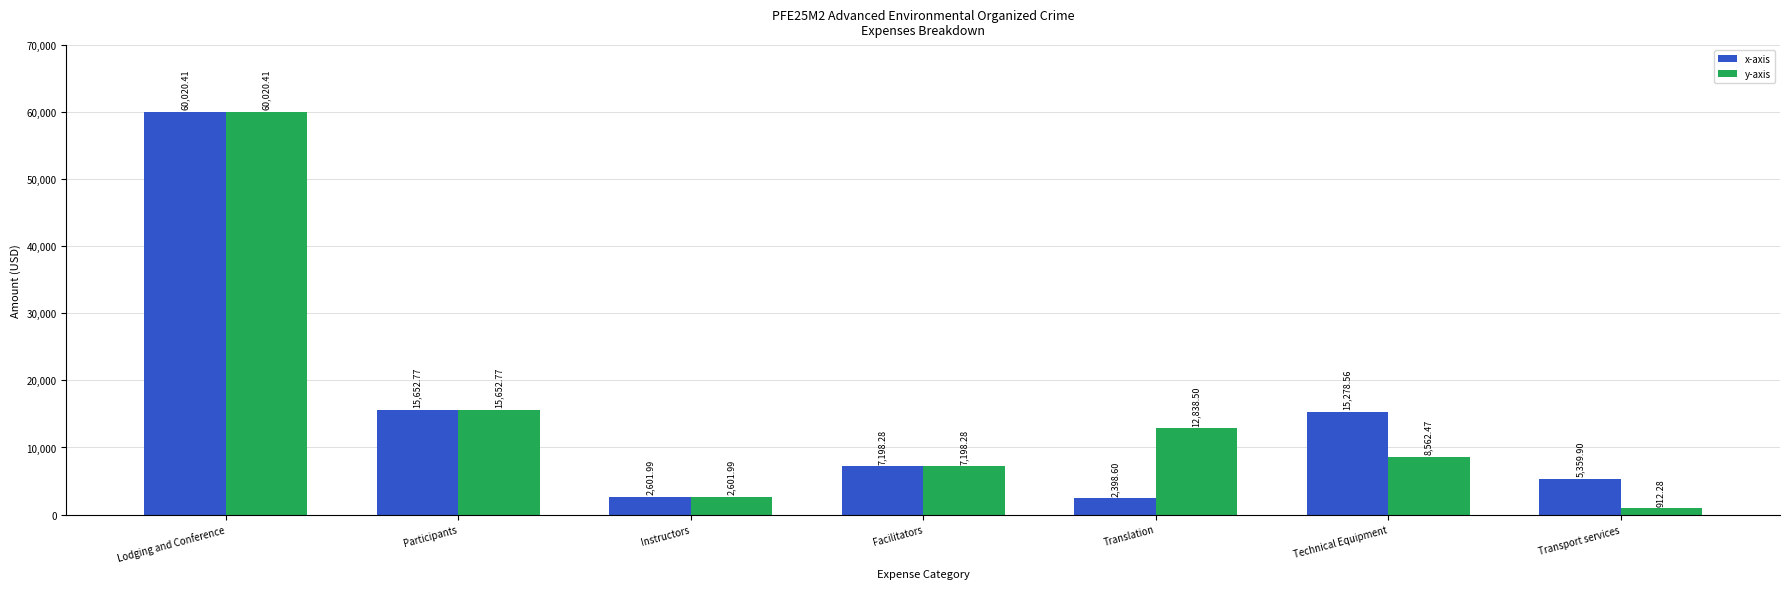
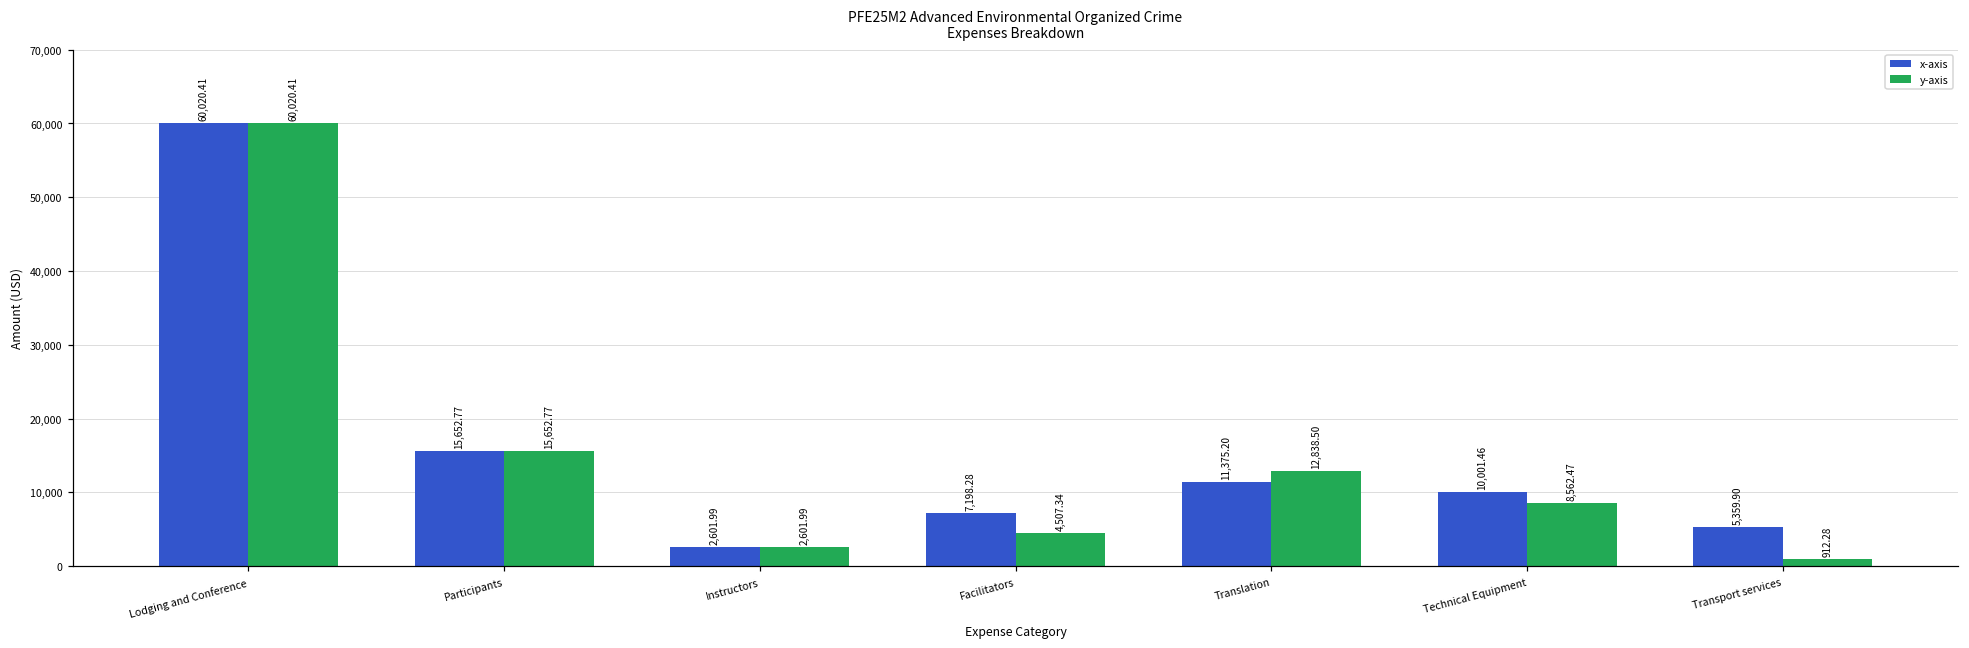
y-axis, Facilitators: 7,198.28 -> 4,507.34
x-axis, Translation: 2,398.60 -> 11,375.20
x-axis, Technical Equipment: 15,278.56 -> 10,001.46
